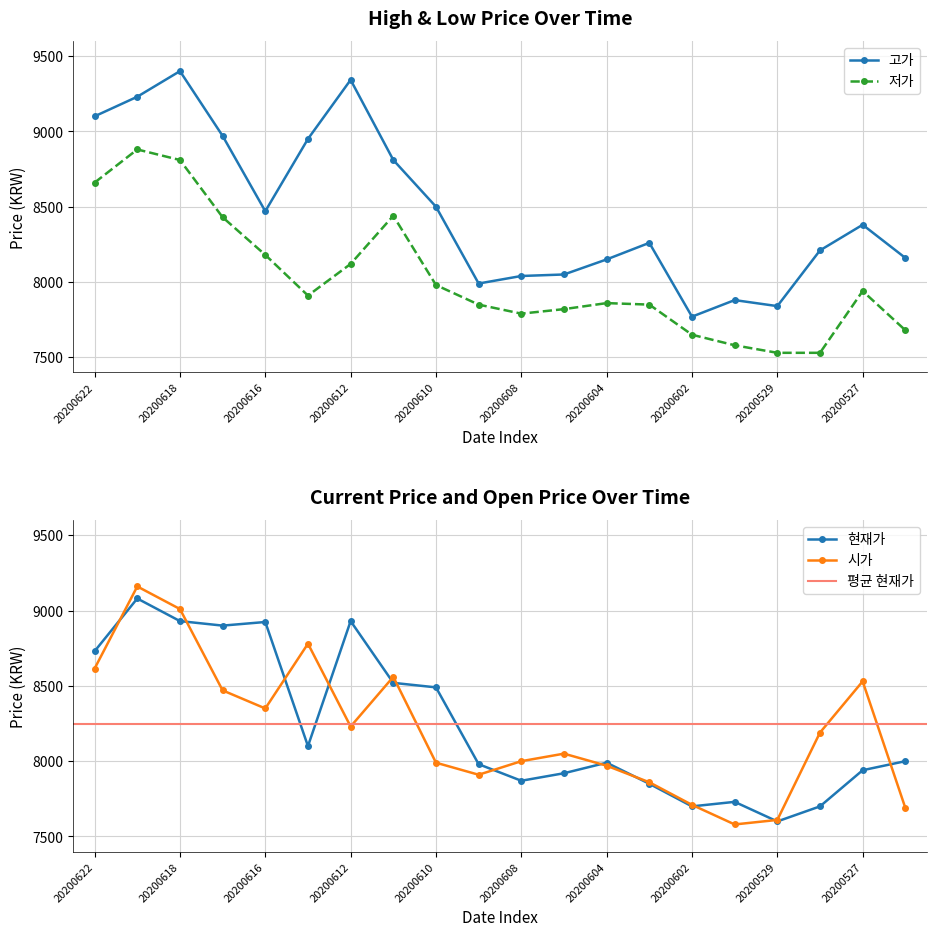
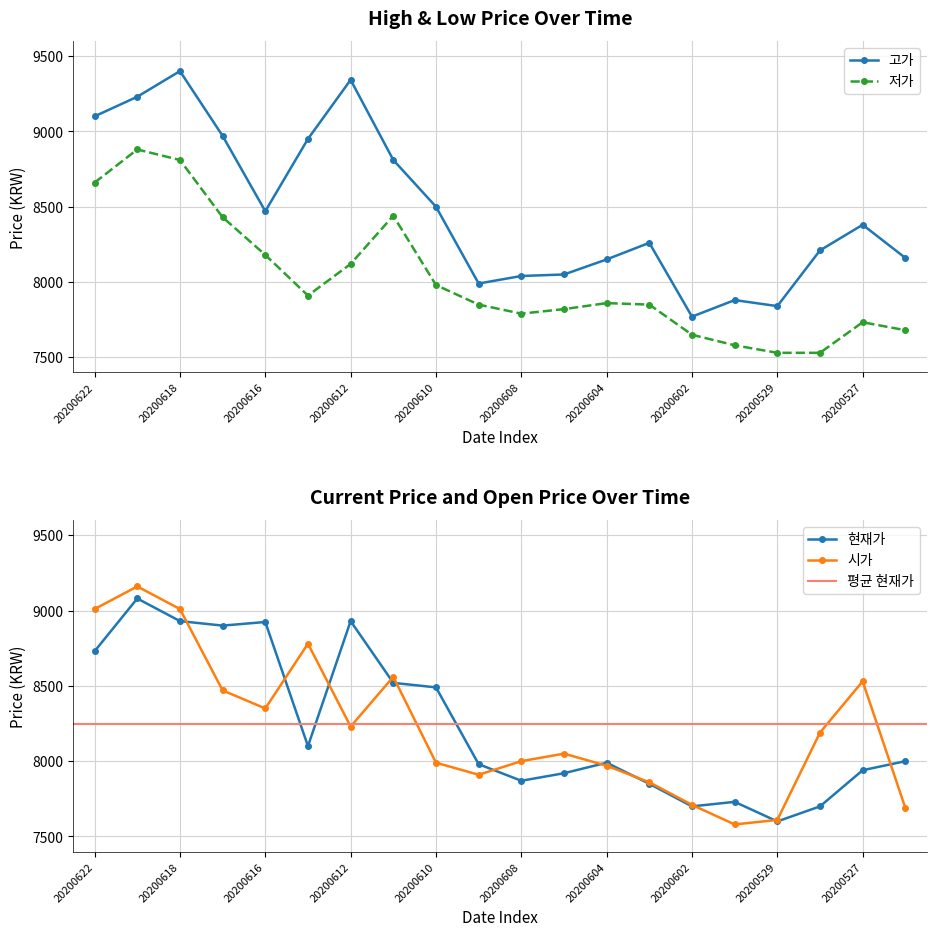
High & Low Price Over Time, 저가, 20200527: 7940 -> 7730
Current Price and Open Price Over Time, 시가, 20200622: 8620 -> 9010
